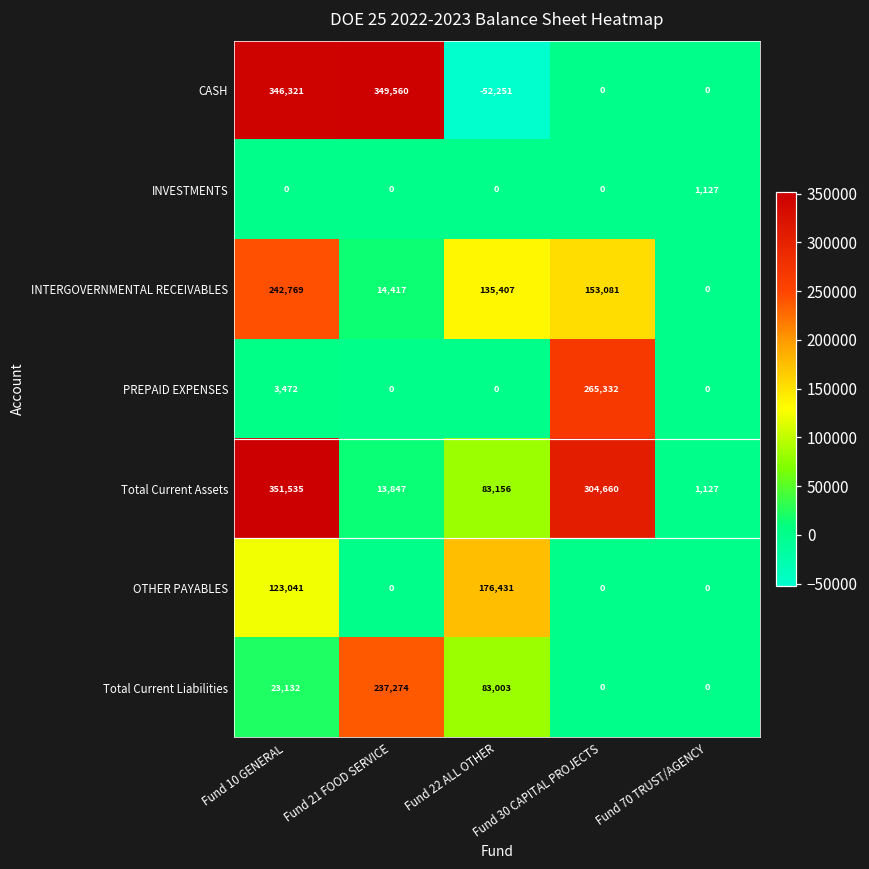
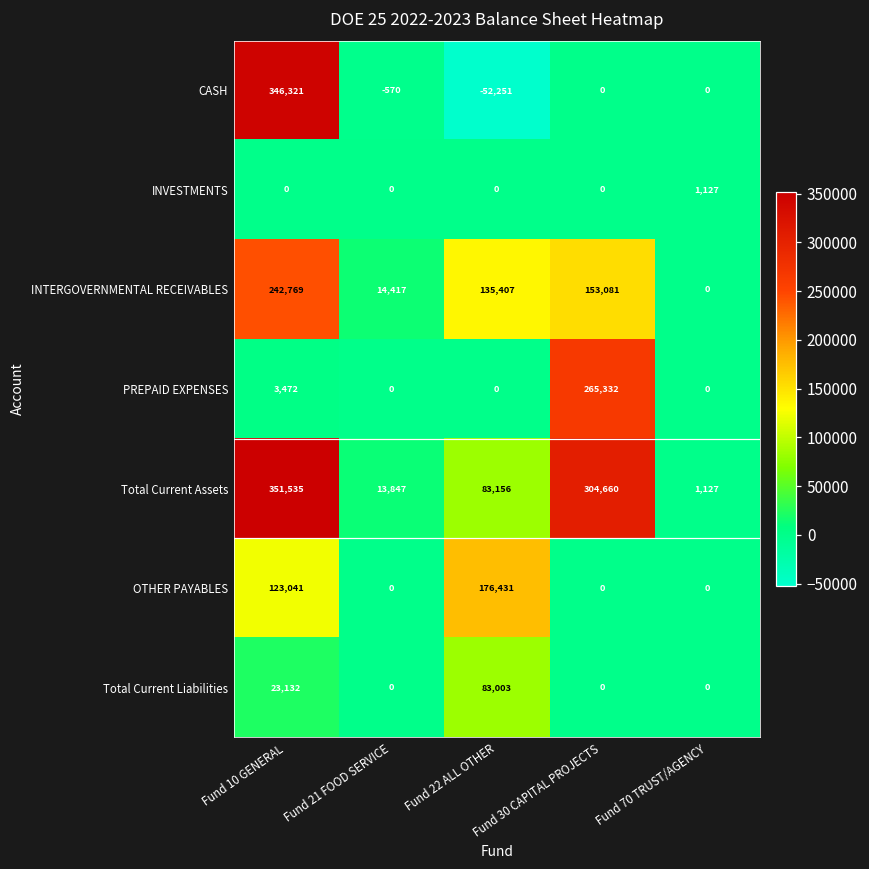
CASH, Fund 21 FOOD SERVICE: 349,560 -> -570
Total Current Liabilities, Fund 21 FOOD SERVICE: 237,274 -> 0
